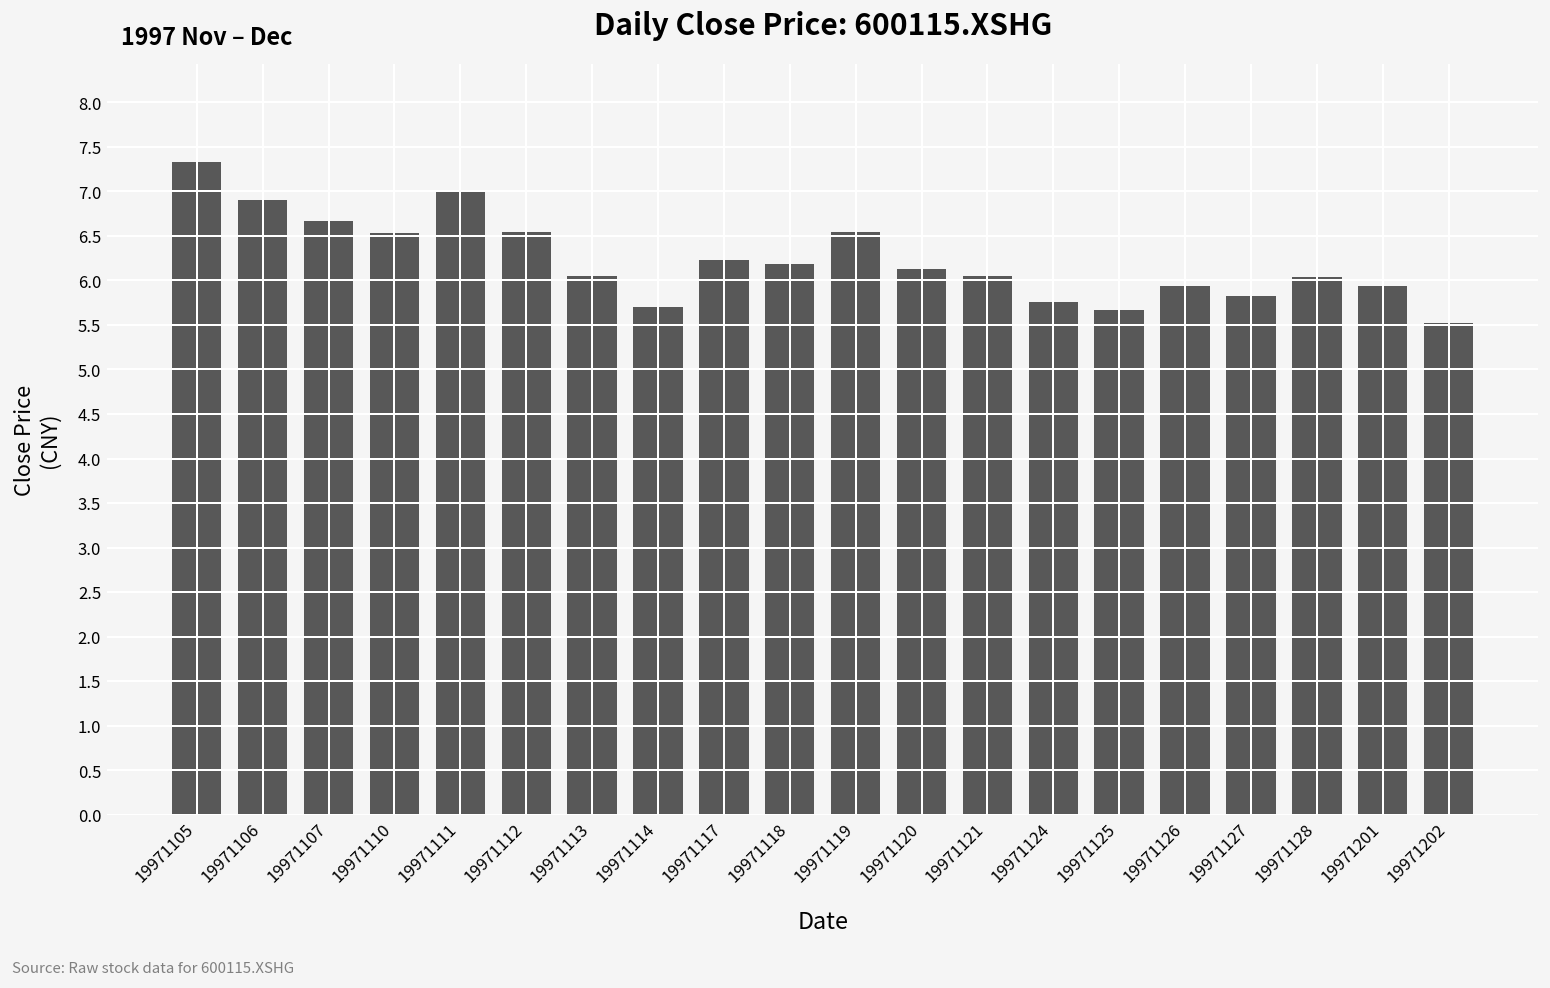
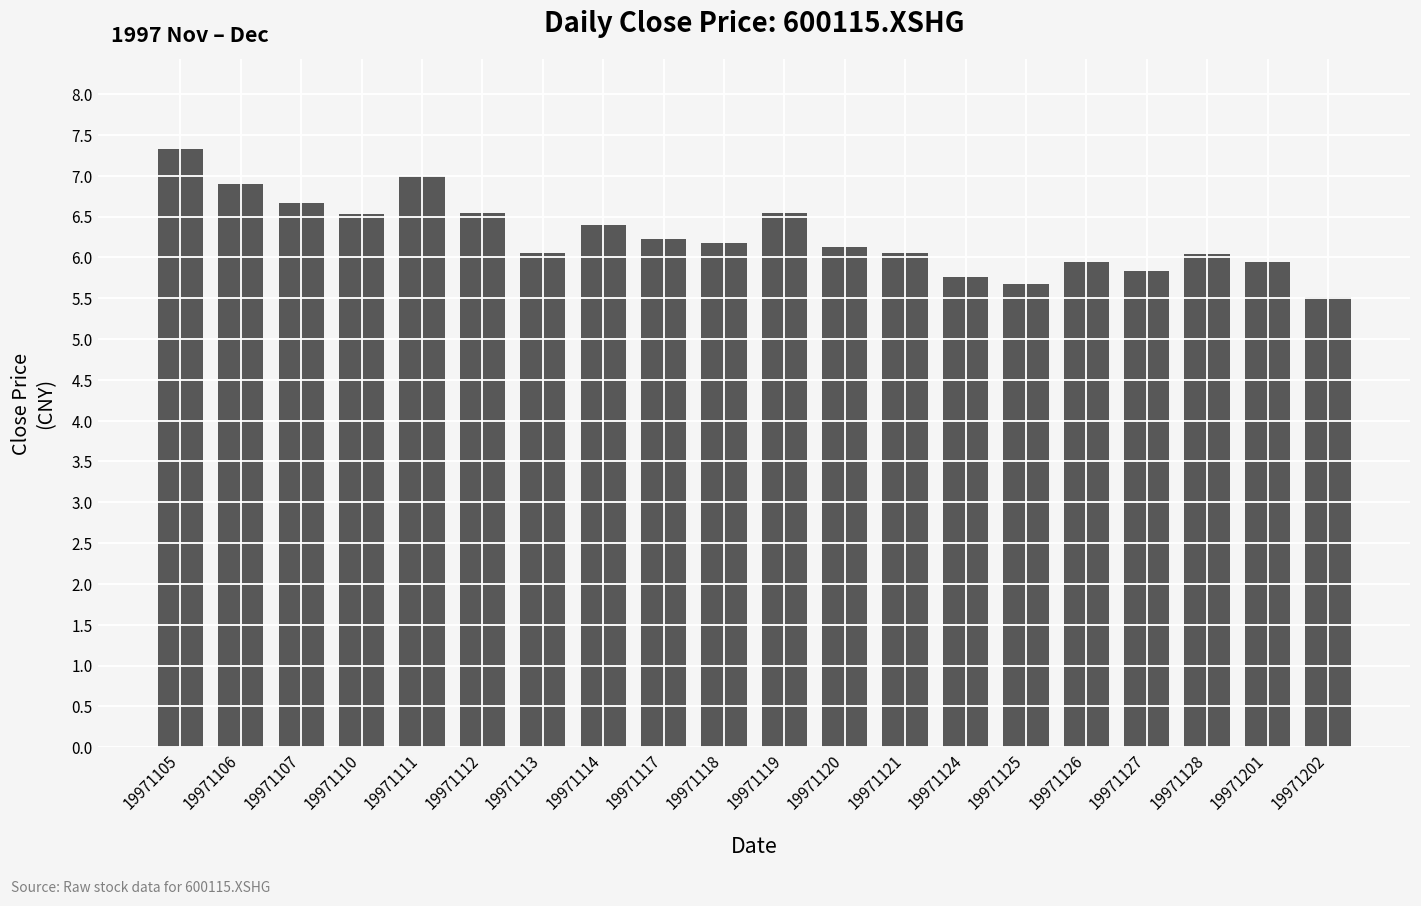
19971114: 5.7 -> 6.4
